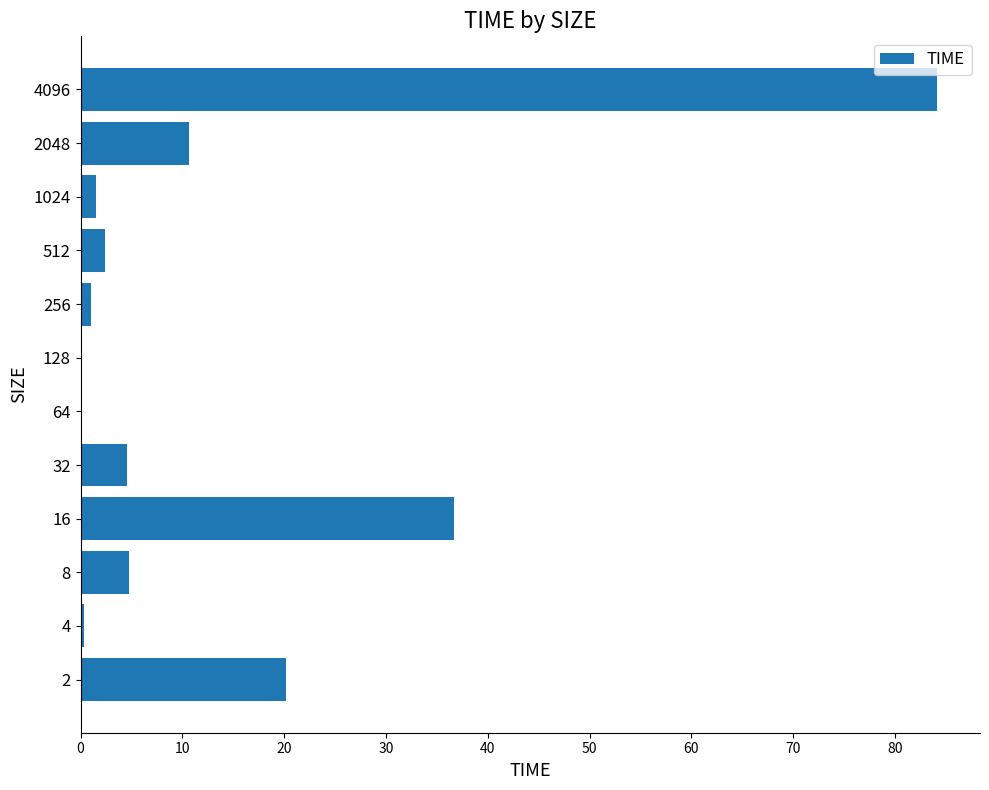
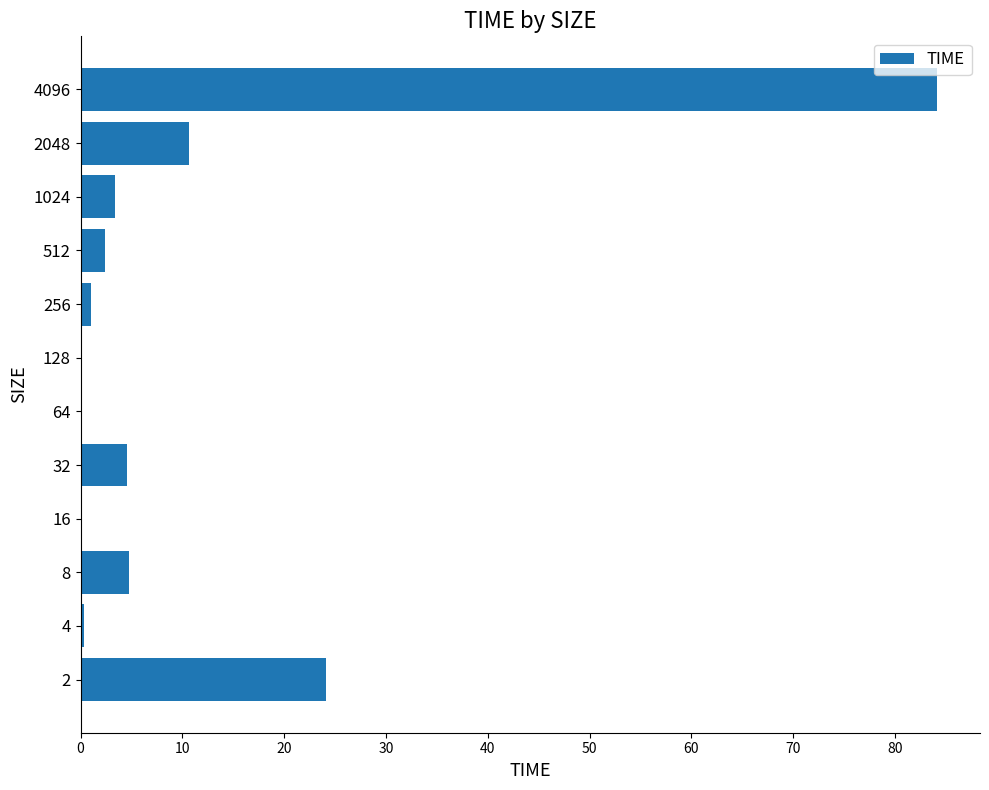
1024: 1.5 -> 3.4
16: 36.7 -> 0.0
2: 20.2 -> 24.1
